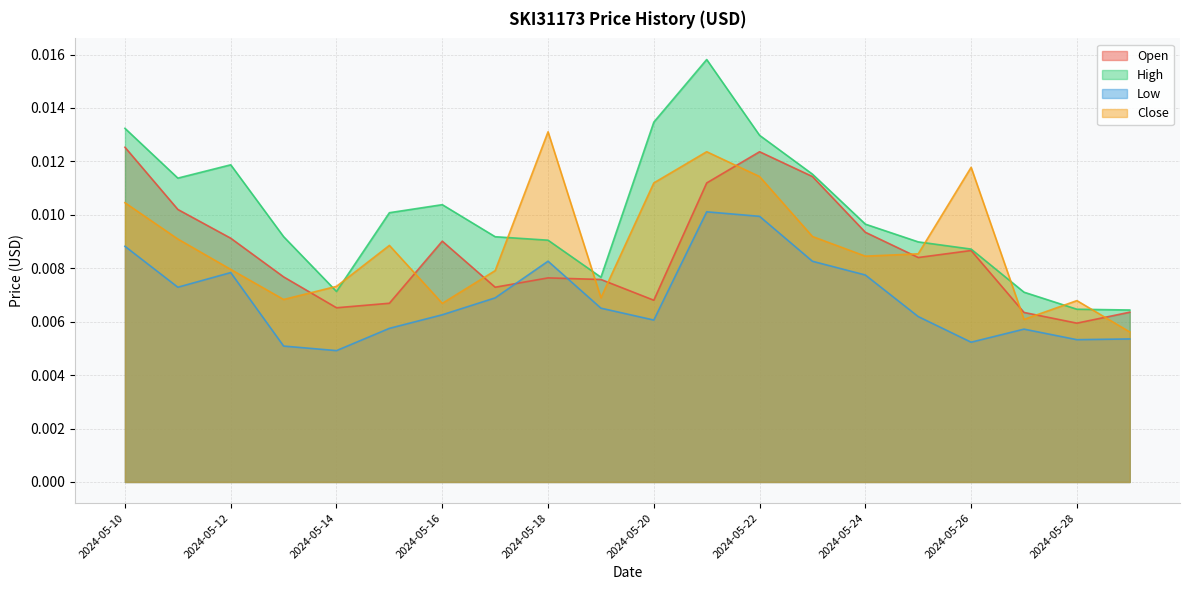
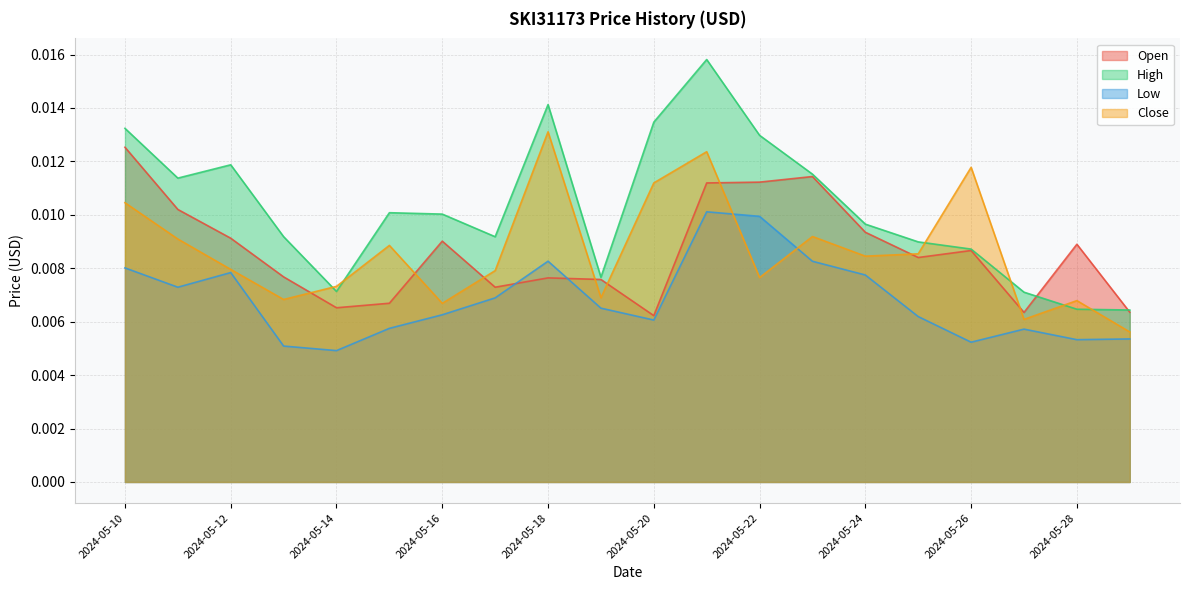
Low, 2024-05-10: 0.0088 -> 0.0080
High, 2024-05-16: 0.0104 -> 0.0100
High, 2024-05-18: 0.0091 -> 0.0141
Open, 2024-05-20: 0.0068 -> 0.0062
Open, 2024-05-22: 0.0124 -> 0.0112
Close, 2024-05-22: 0.0114 -> 0.0077
Open, 2024-05-28: 0.0059 -> 0.0089
